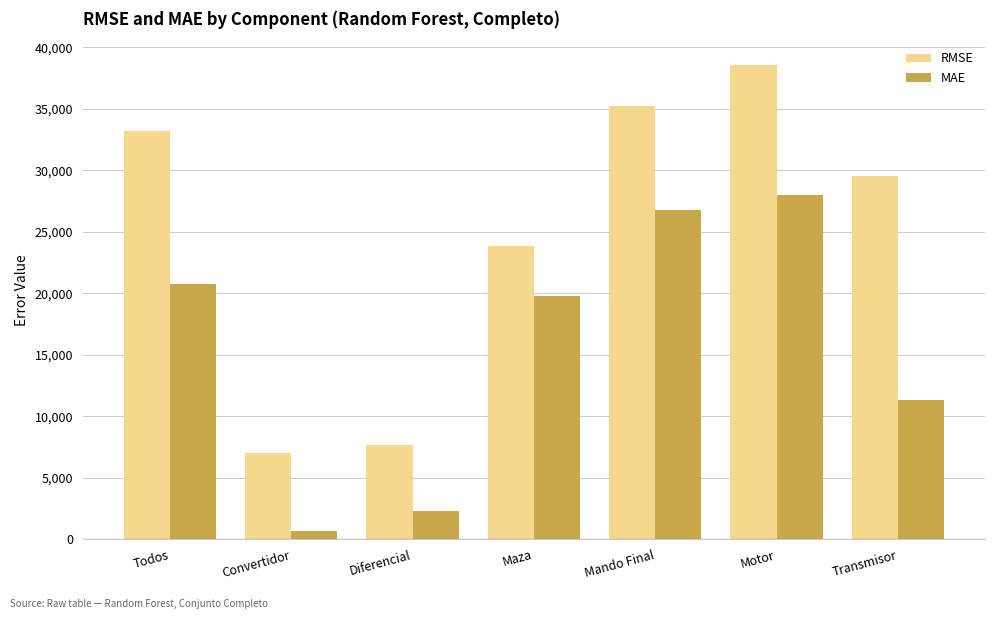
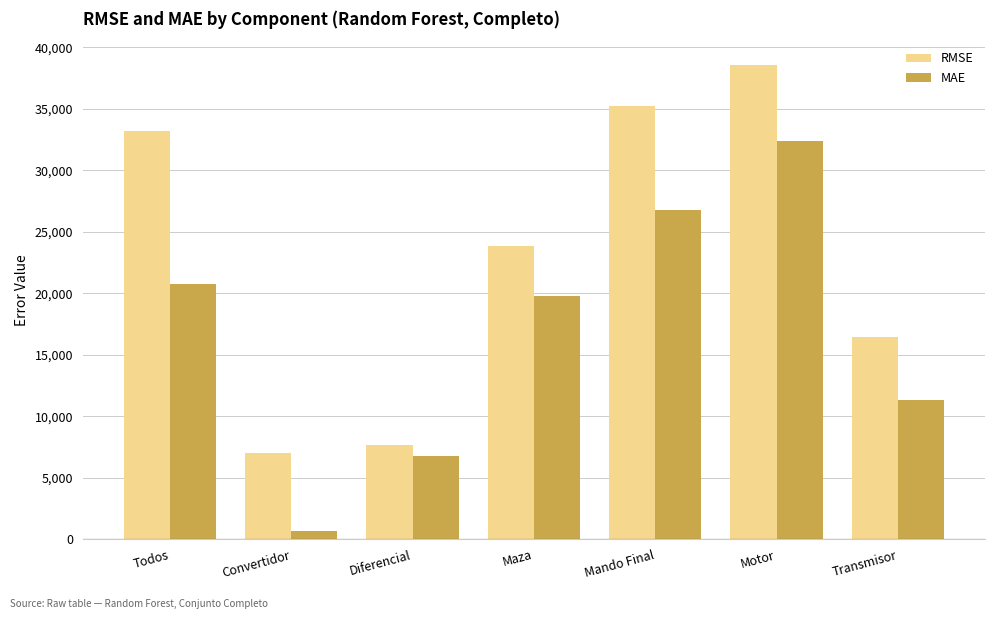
MAE, Diferencial: 2,300 -> 6,700
MAE, Motor: 28,000 -> 32,400
RMSE, Transmisor: 29,500 -> 16,400
